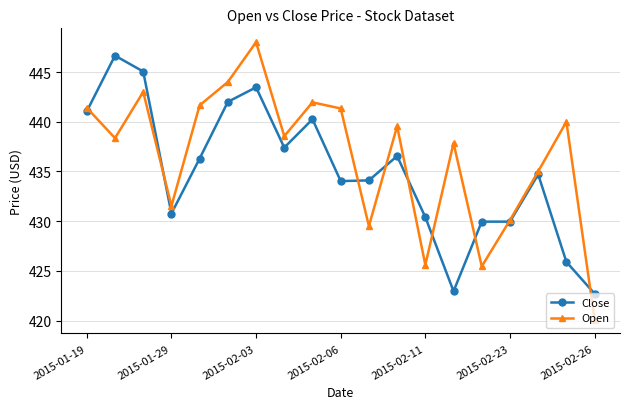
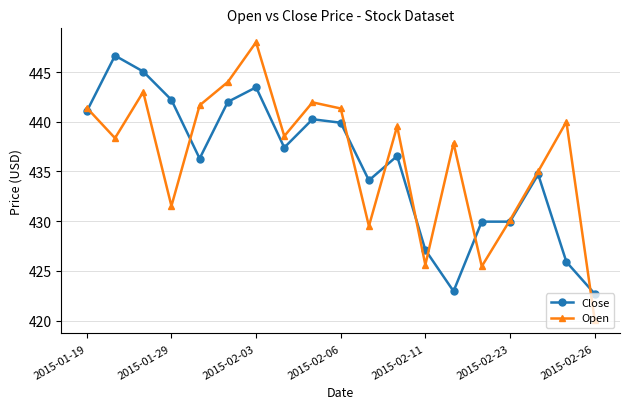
Close, 2015-01-29: 431 -> 442
Close, 2015-02-06: 434 -> 440
Close, 2015-02-11: 430 -> 427
